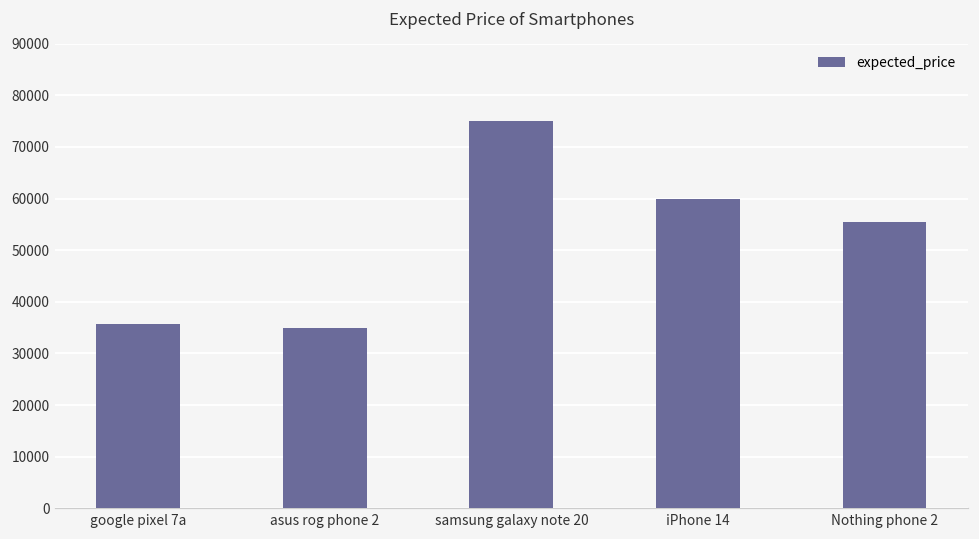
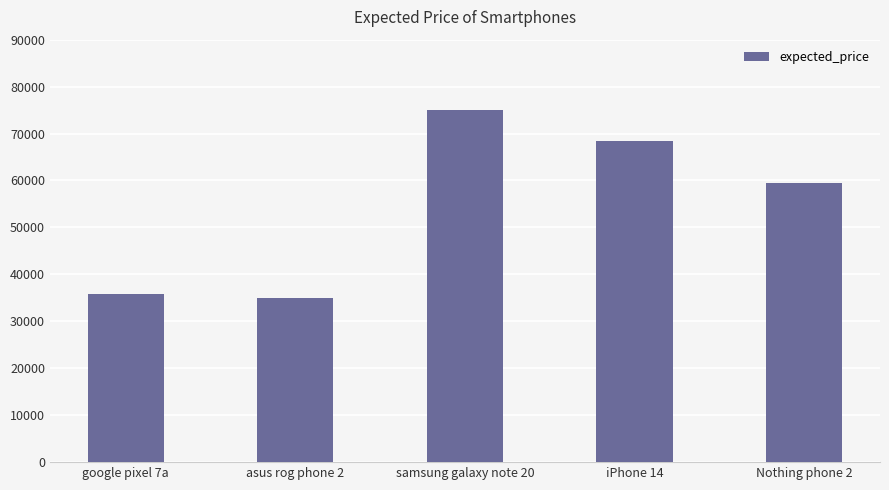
iPhone 14: 60000 -> 68000
Nothing phone 2: 56000 -> 59000
